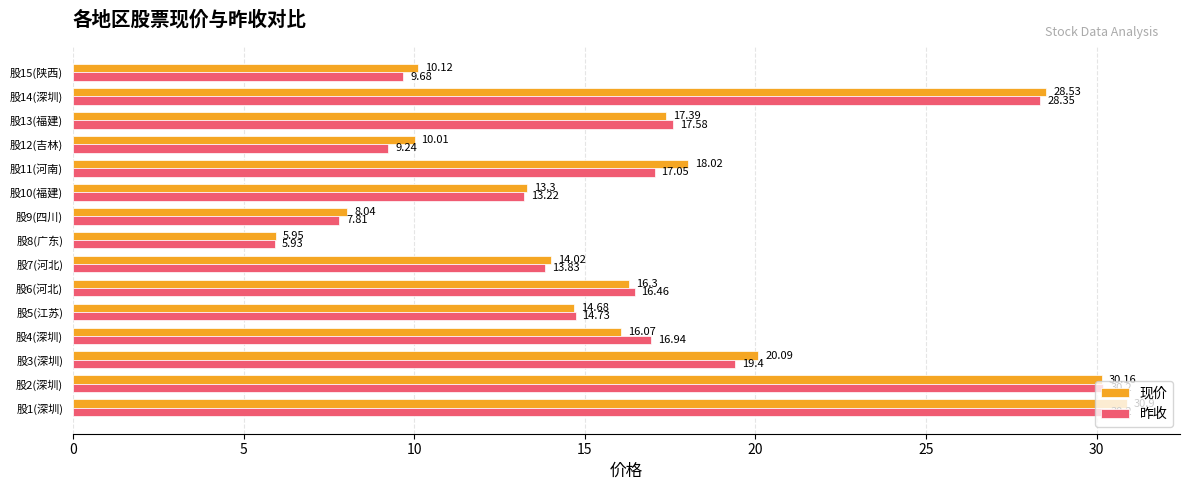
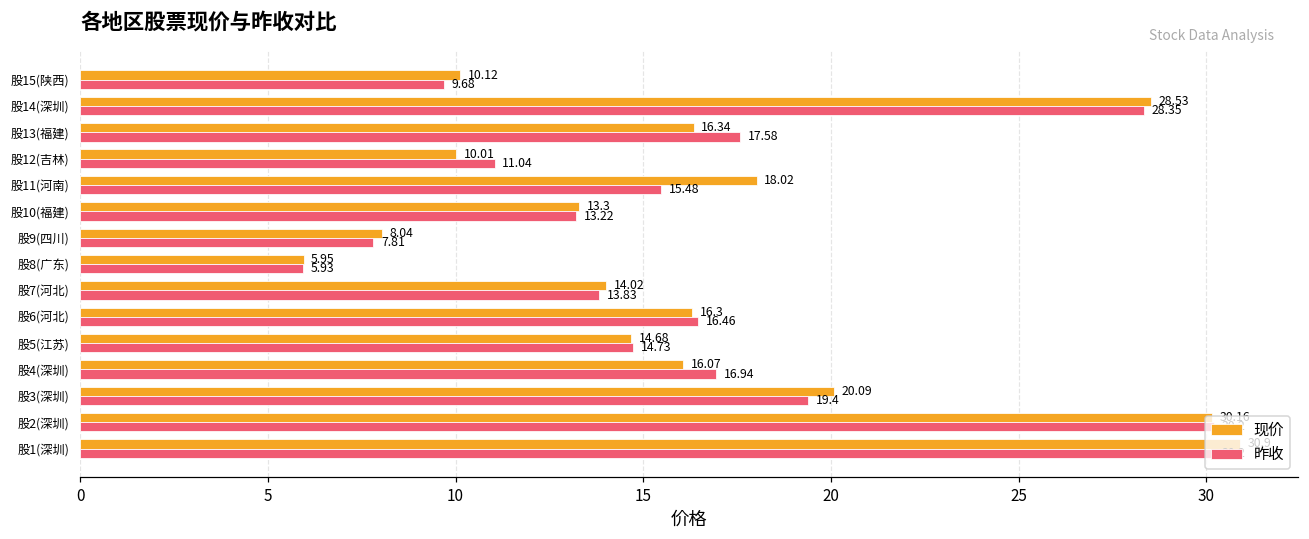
现价, 股13(福建): 17.39 -> 16.34
昨收, 股12(吉林): 9.24 -> 11.04
昨收, 股11(河南): 17.05 -> 15.48
